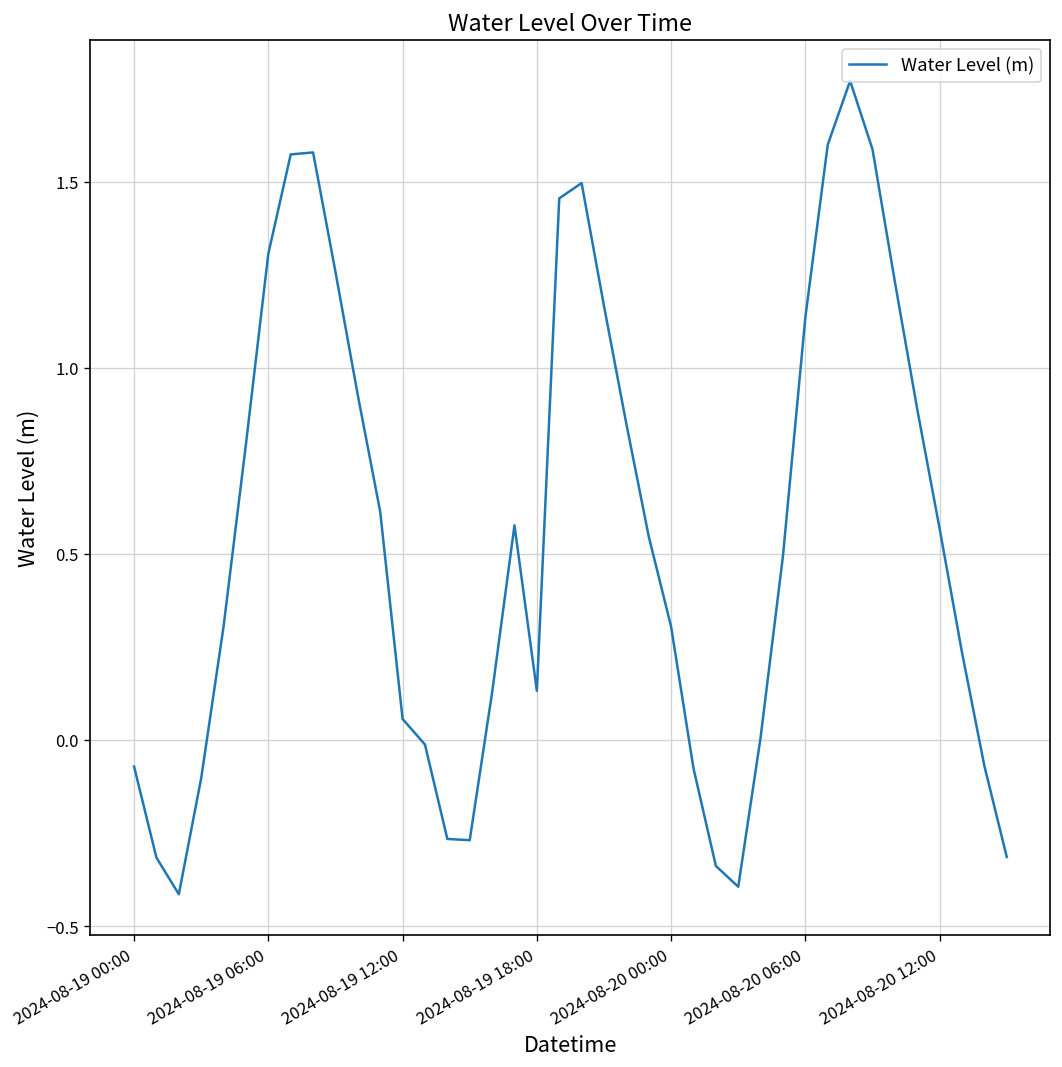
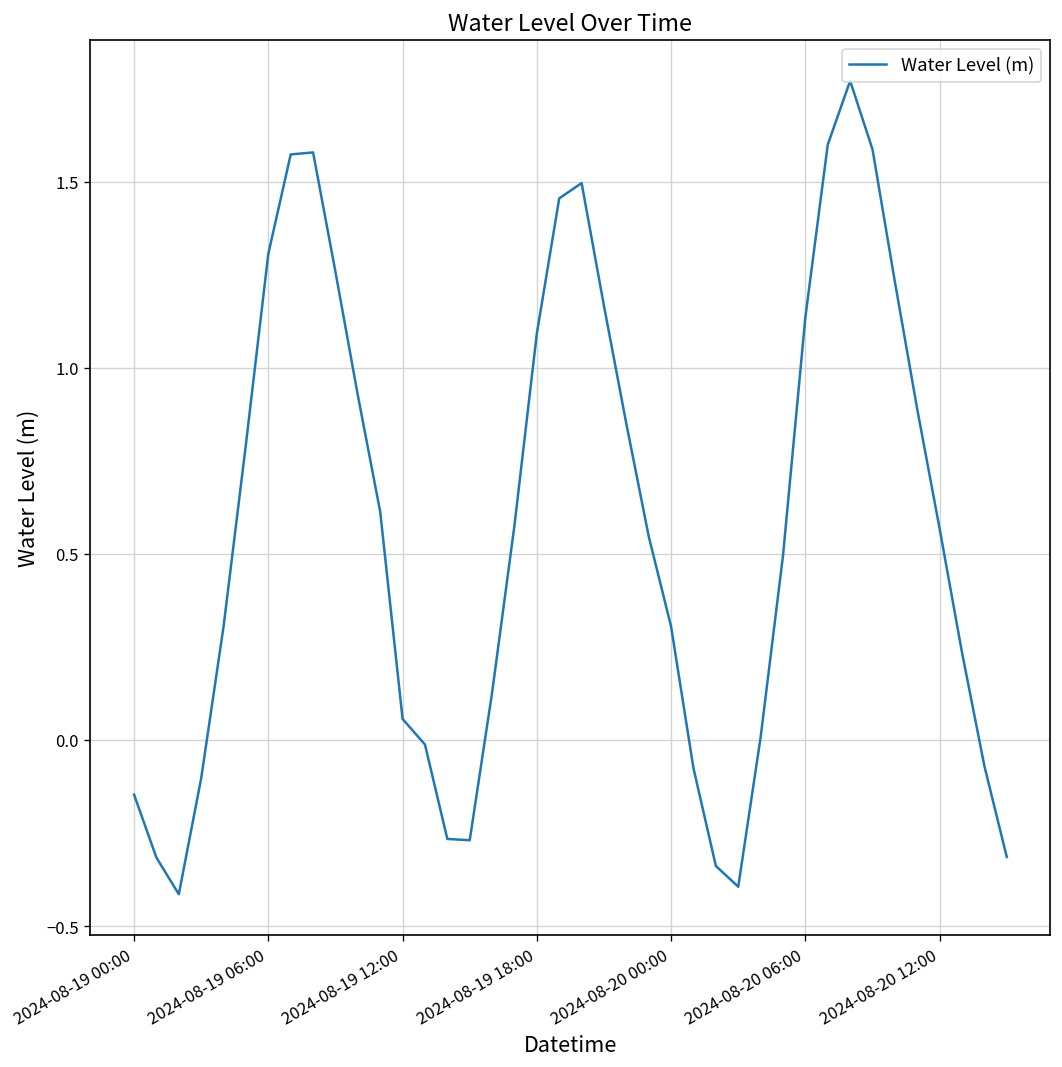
2024-08-19 00:00: -0.07 -> -0.15
2024-08-19 18:00: 0.13 -> 1.09
